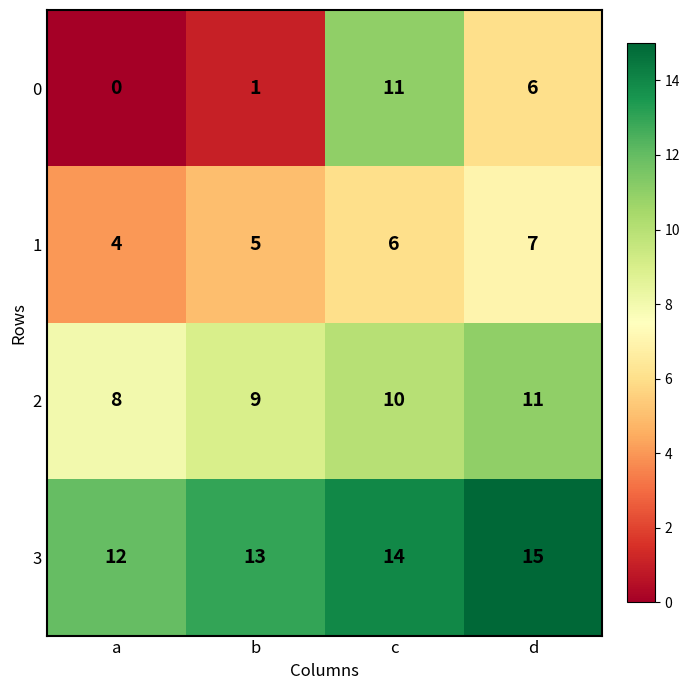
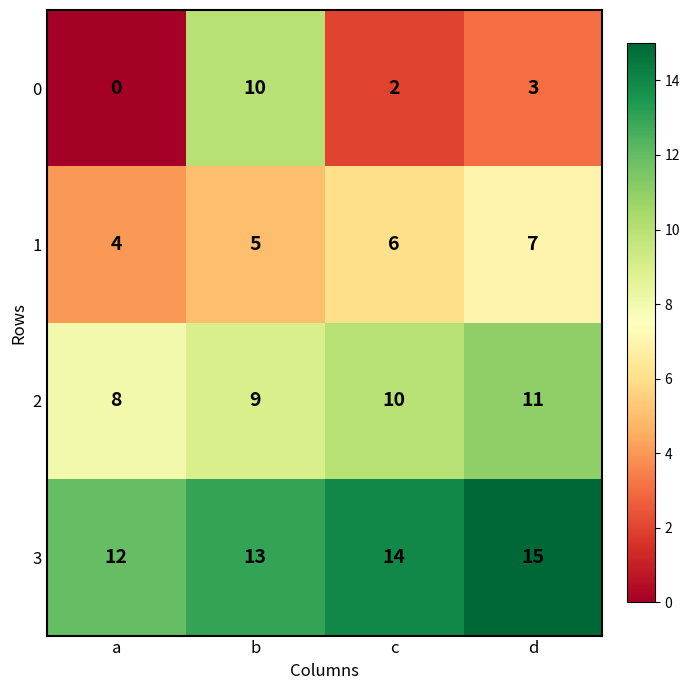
0, b: 1 -> 10
0, c: 11 -> 2
0, d: 6 -> 3
